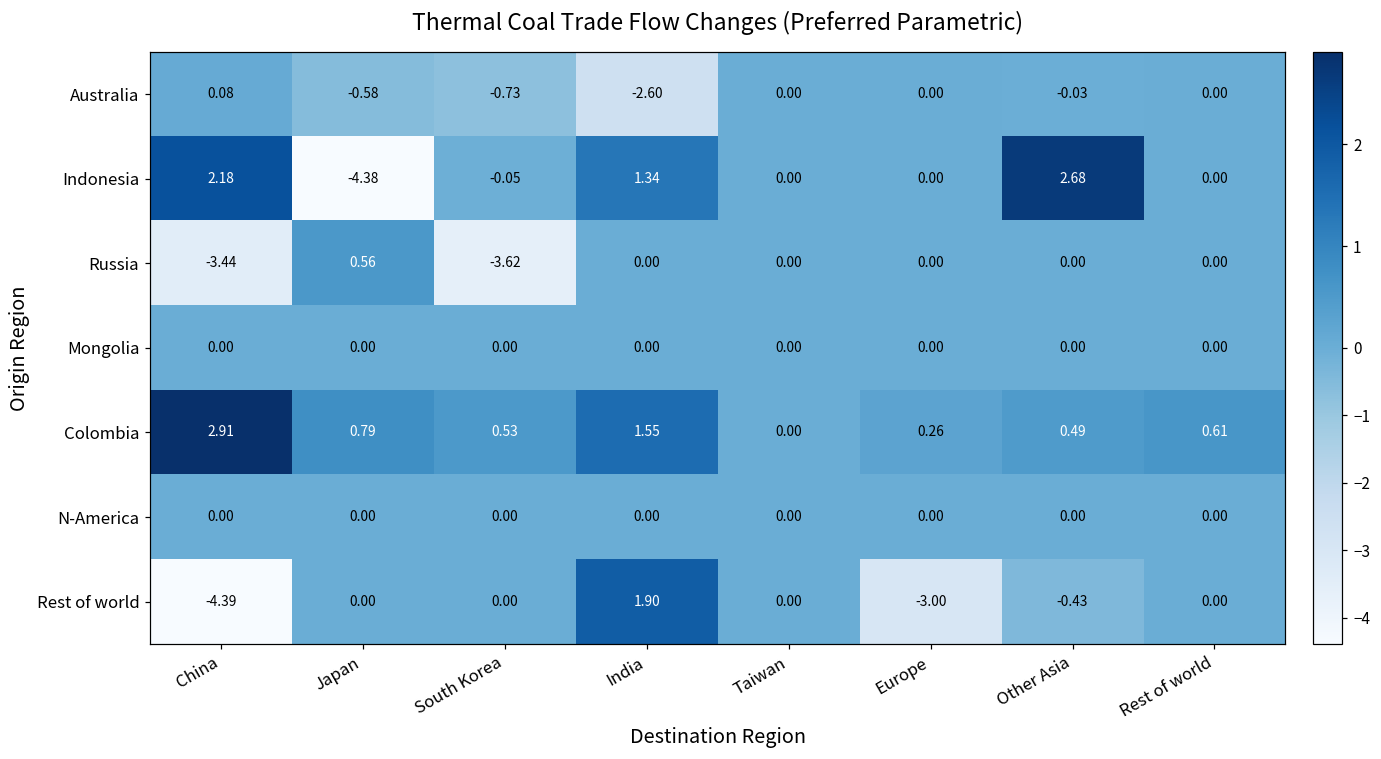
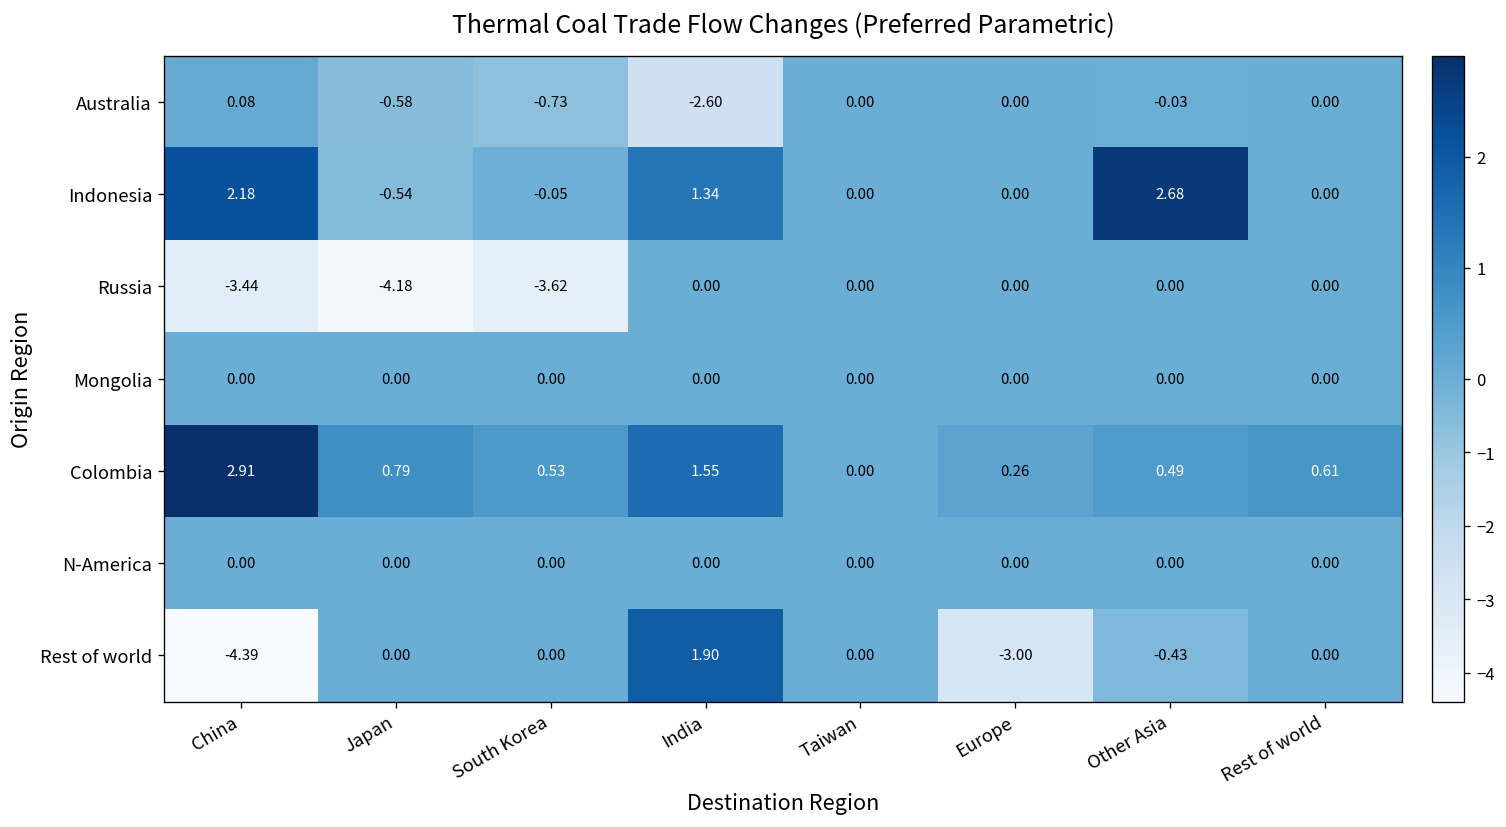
Indonesia, Japan: -4.38 -> -0.54
Russia, Japan: 0.56 -> -4.18
